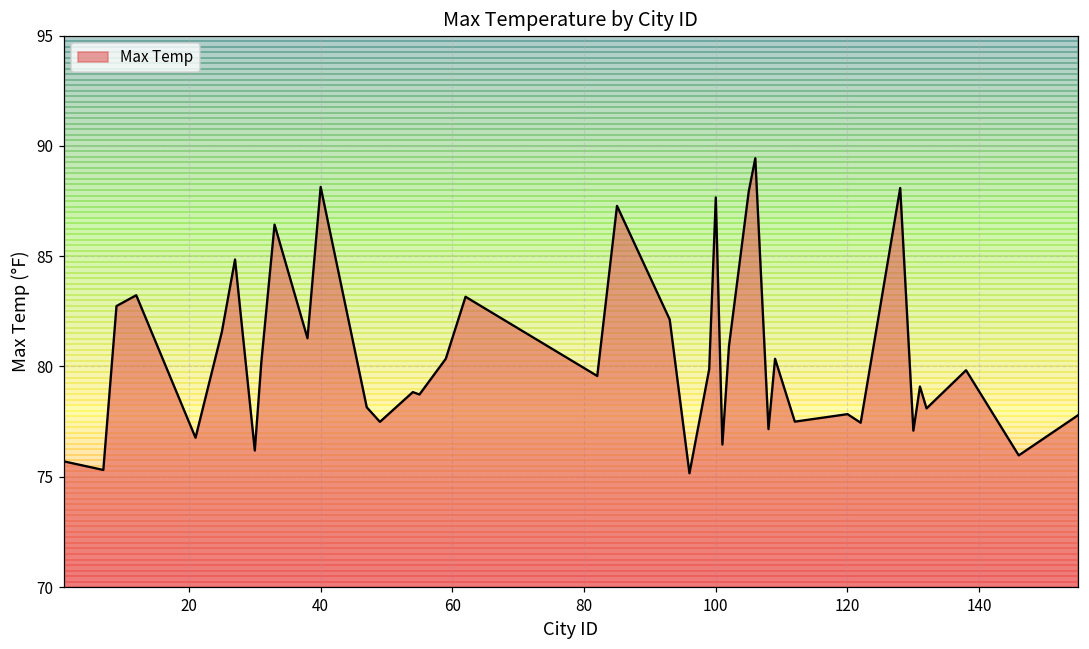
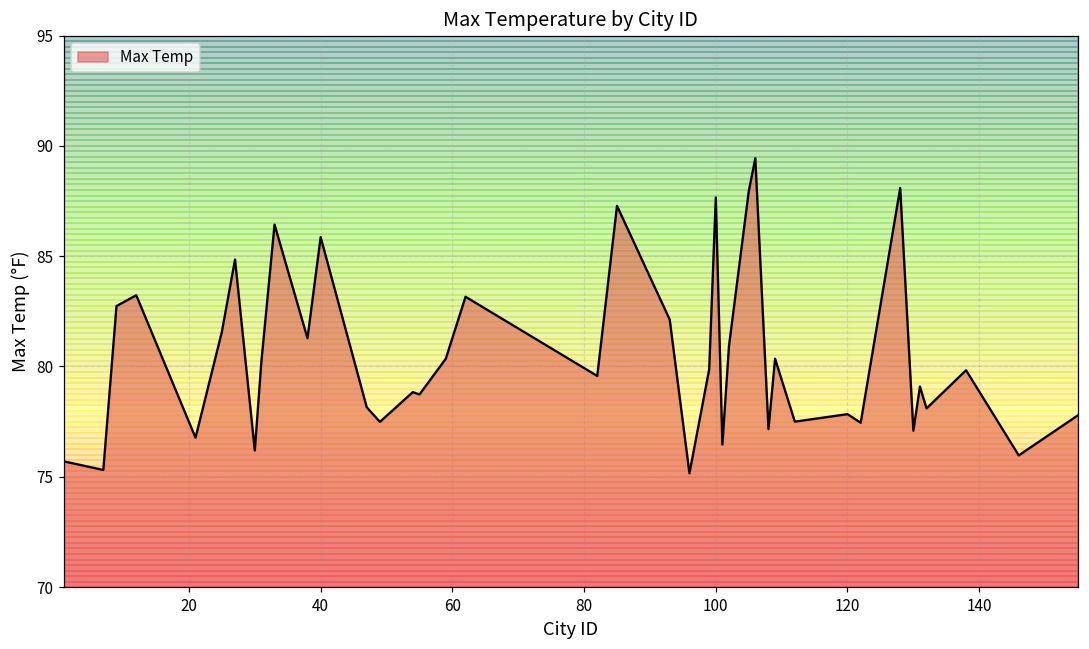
40: 88.1 -> 85.9
